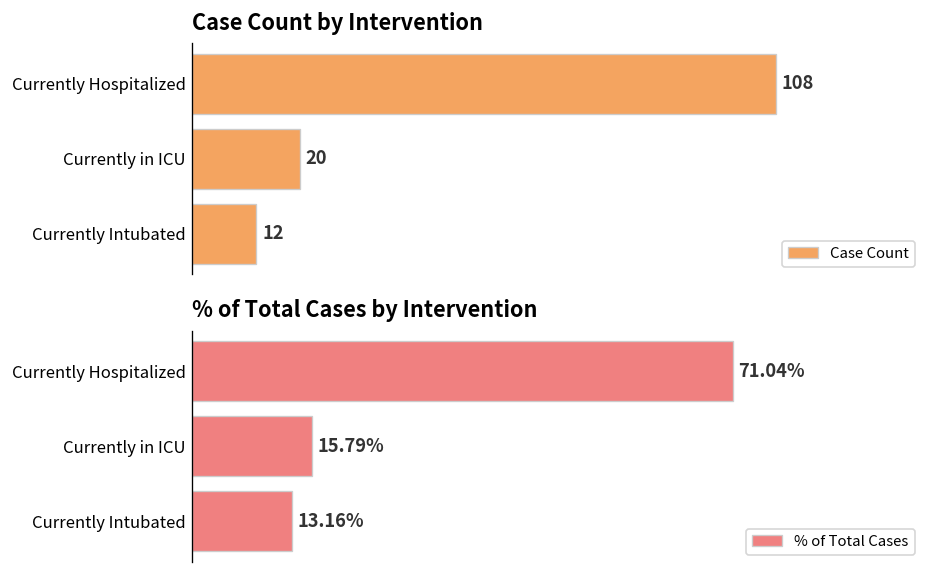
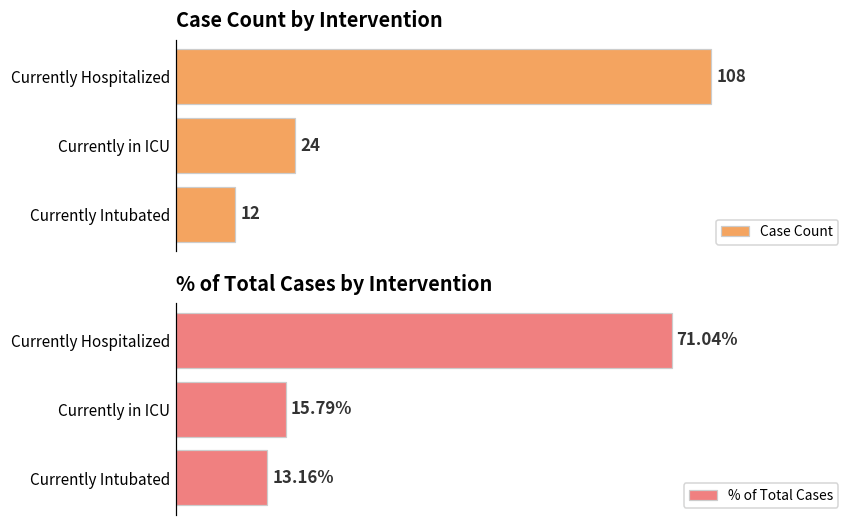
Case Count by Intervention, Currently in ICU: 20 -> 24
